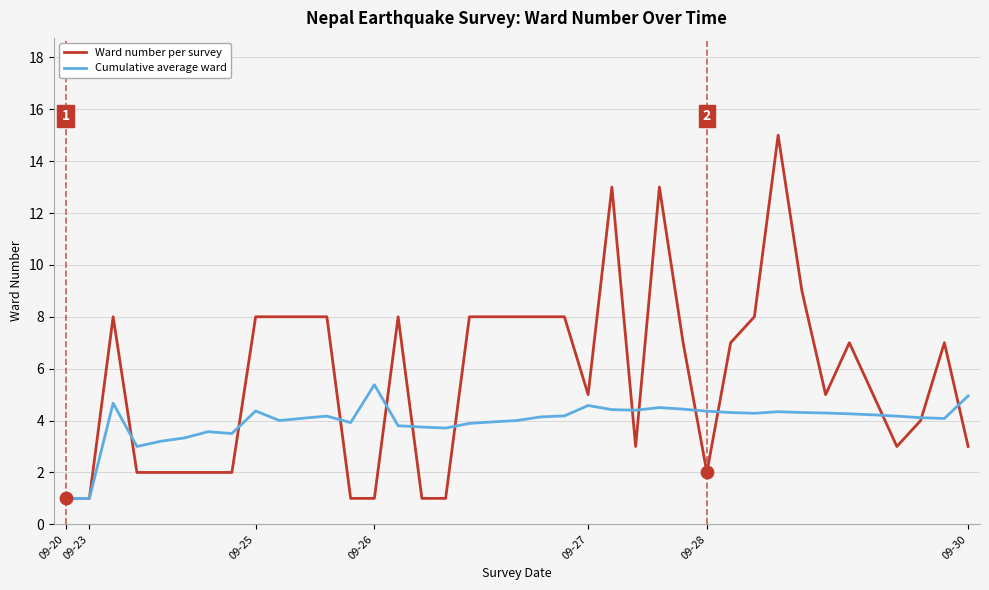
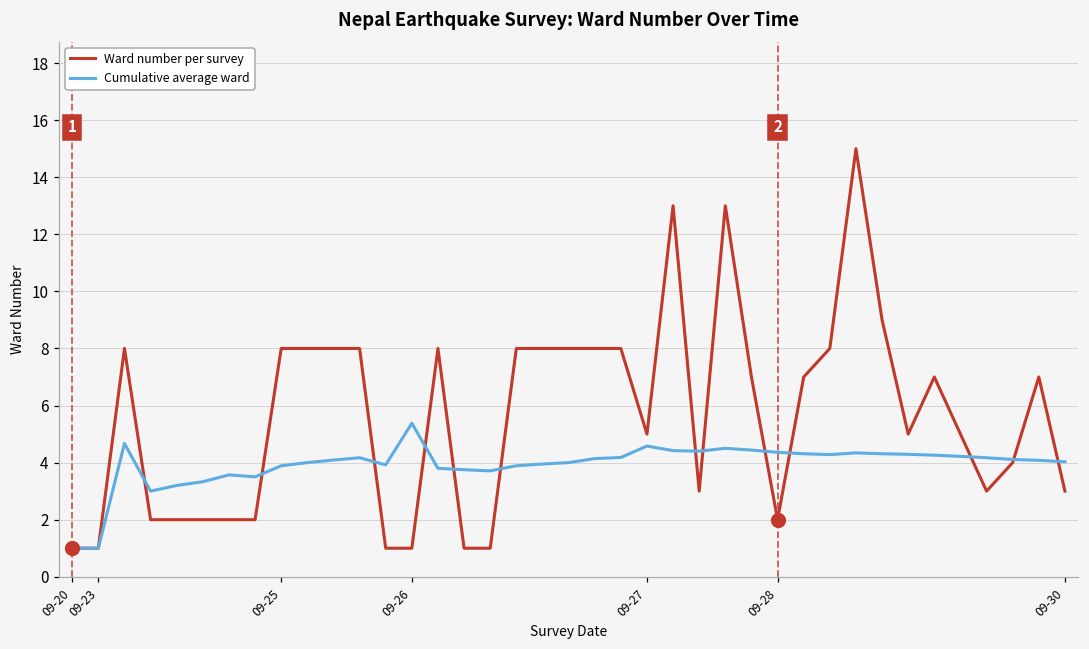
Cumulative average ward, 09-25: 4.4 -> 3.9
Cumulative average ward, 09-30: 5.0 -> 4.0
